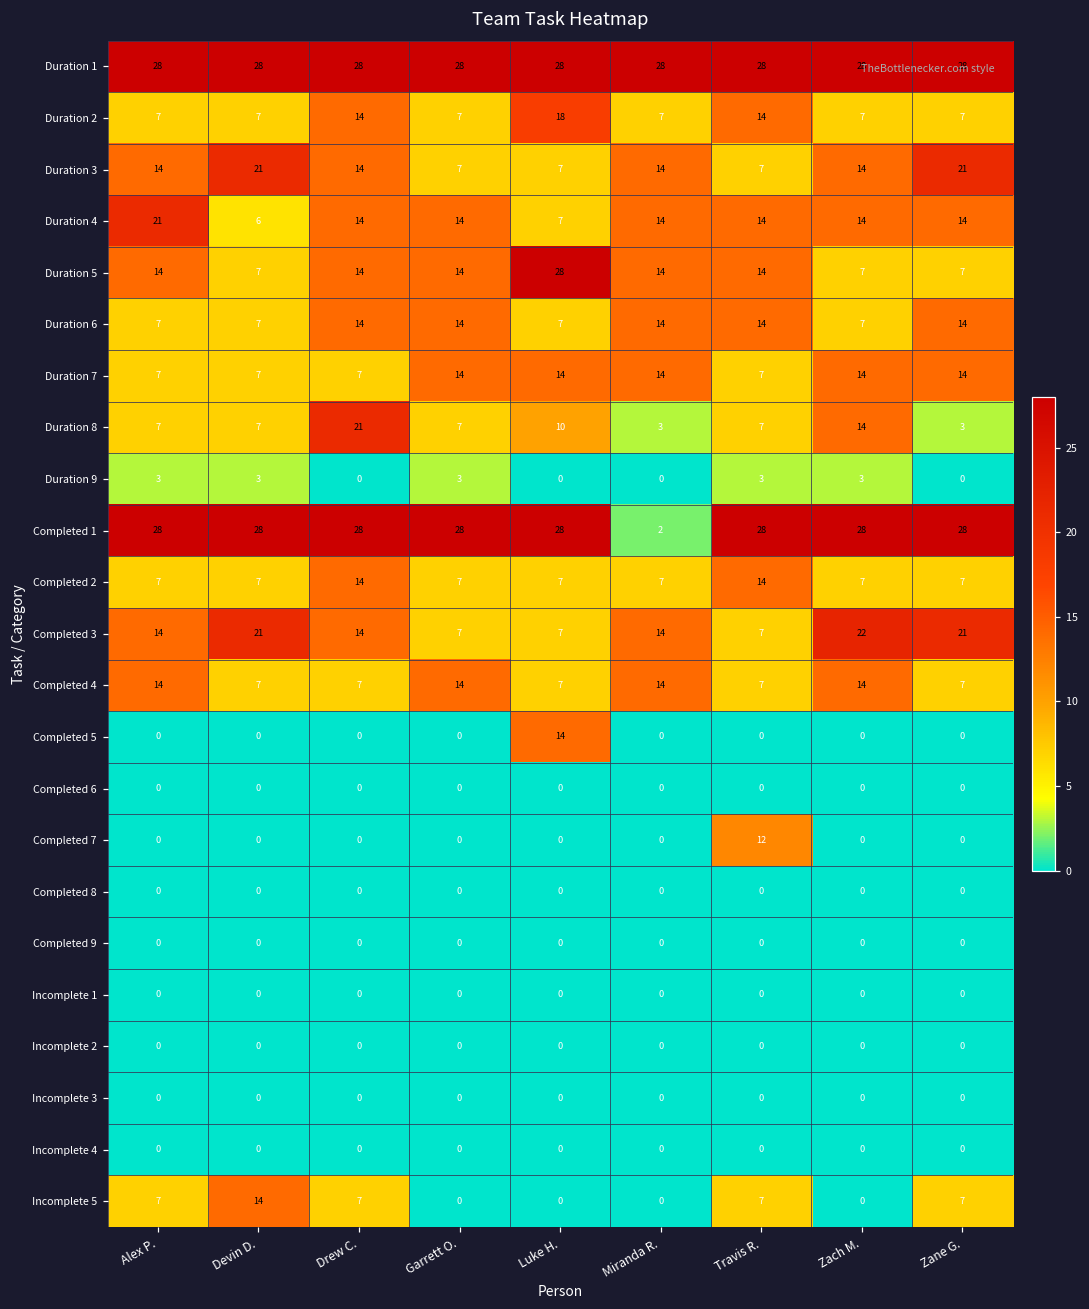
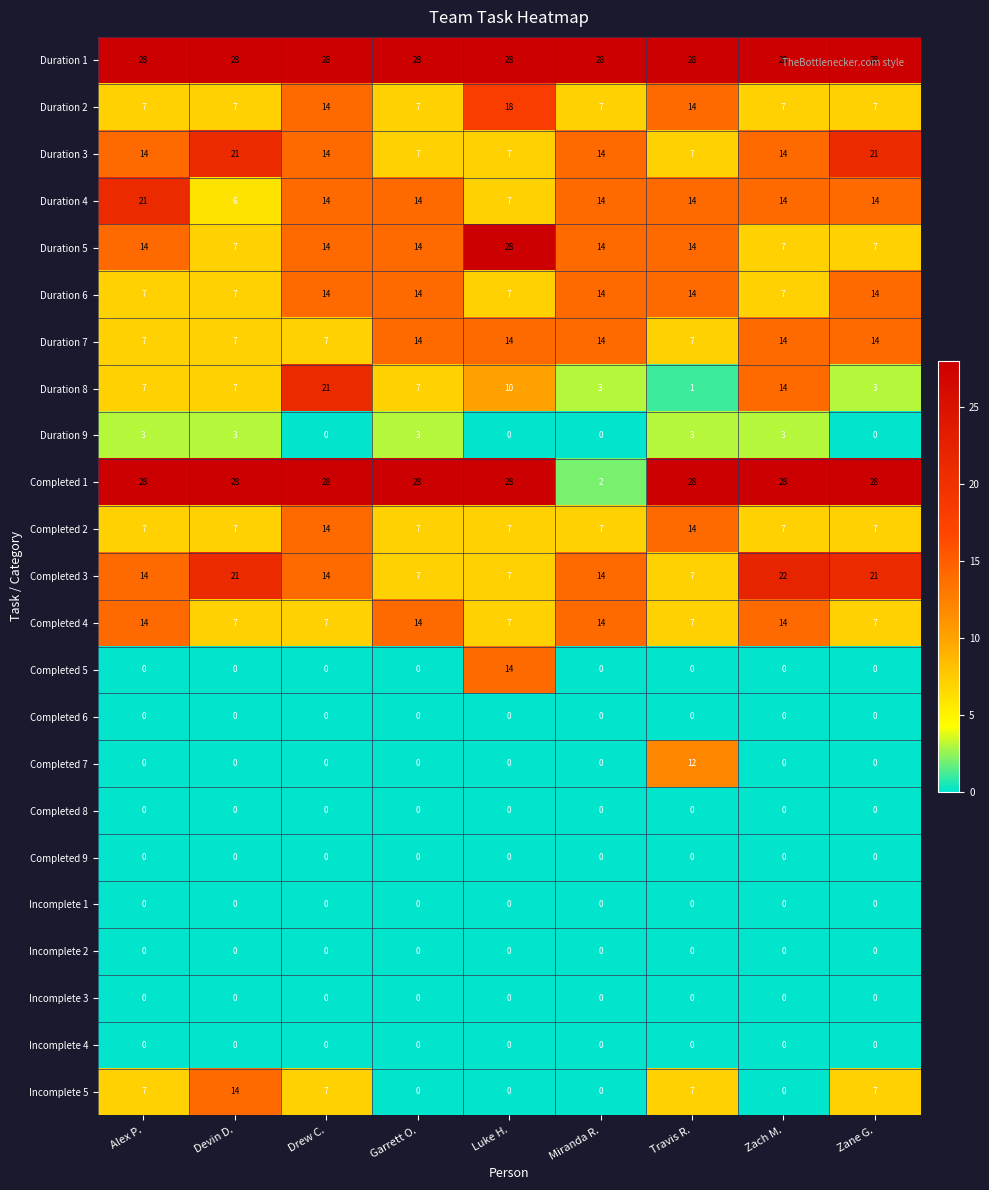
Duration 8, Travis R.: 7 -> 1
